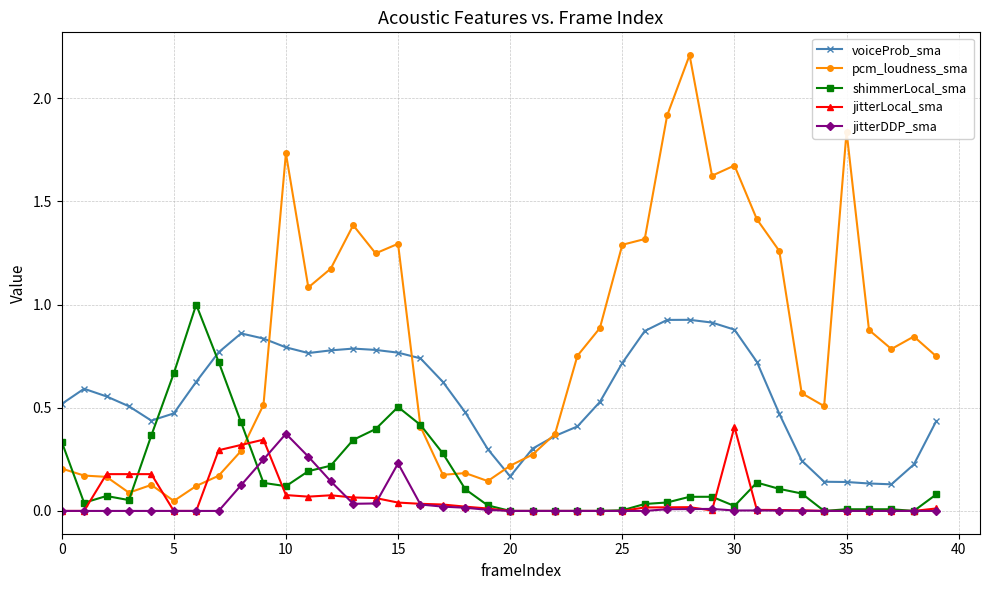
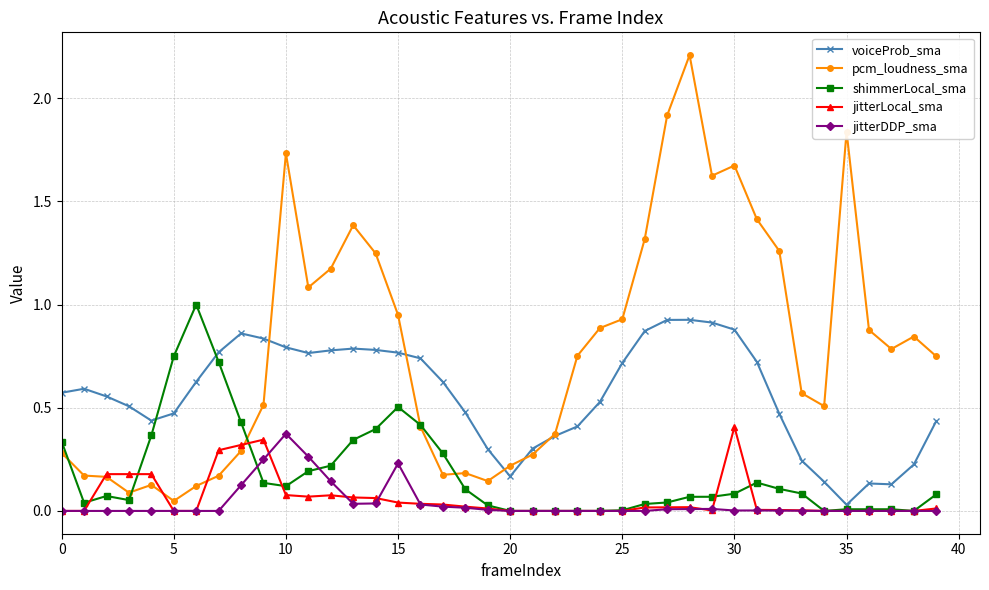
voiceProb_sma, 0: 0.52 -> 0.57
pcm_loudness_sma, 0: 0.21 -> 0.28
shimmerLocal_sma, 5: 0.67 -> 0.75
pcm_loudness_sma, 15: 1.29 -> 0.95
pcm_loudness_sma, 25: 1.29 -> 0.93
shimmerLocal_sma, 30: 0.02 -> 0.08
voiceProb_sma, 35: 0.14 -> 0.03
